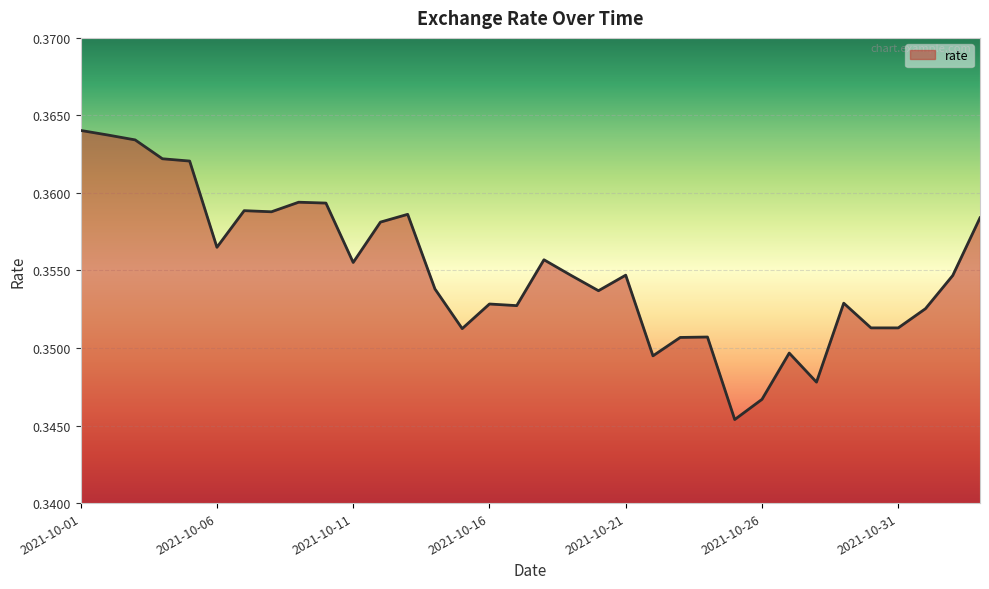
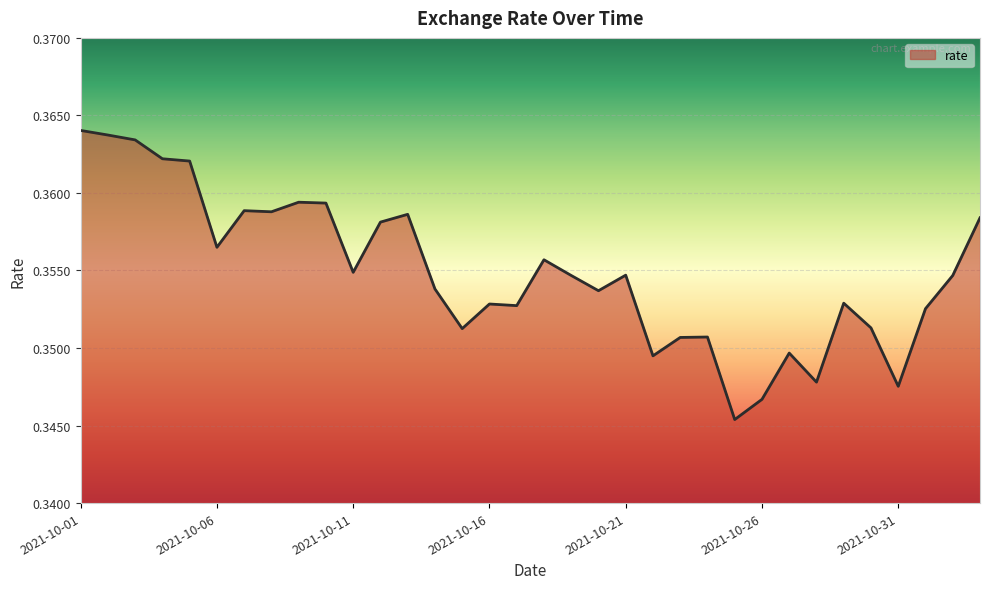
2021-10-11: 0.3555 -> 0.3549
2021-10-31: 0.3513 -> 0.3475
